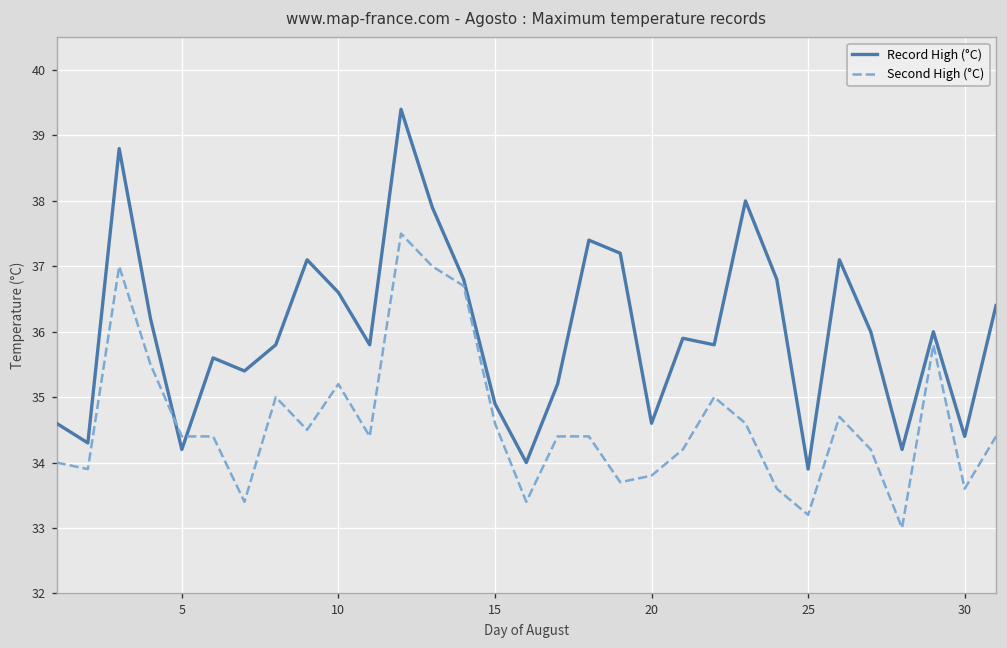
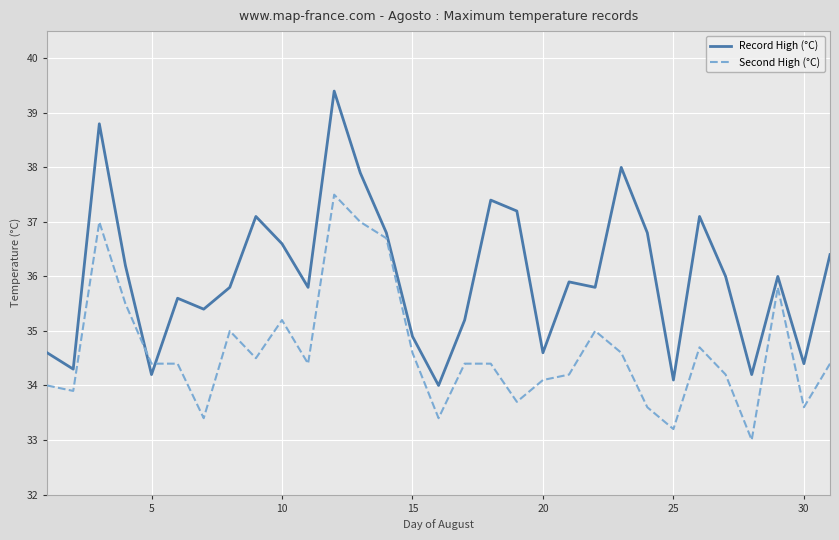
Second High (°C), 20: 33.8 -> 34.1
Record High (°C), 25: 33.9 -> 34.1
